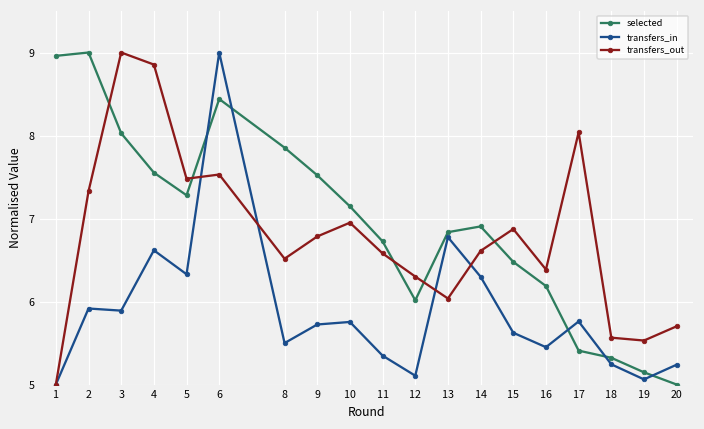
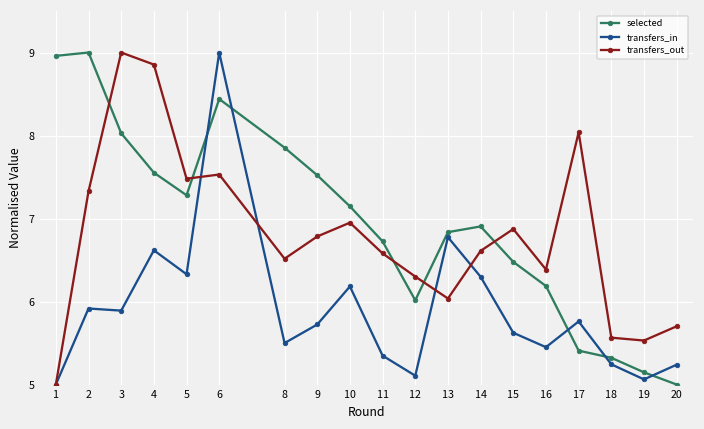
transfers_in, 10: 5.8 -> 6.2
